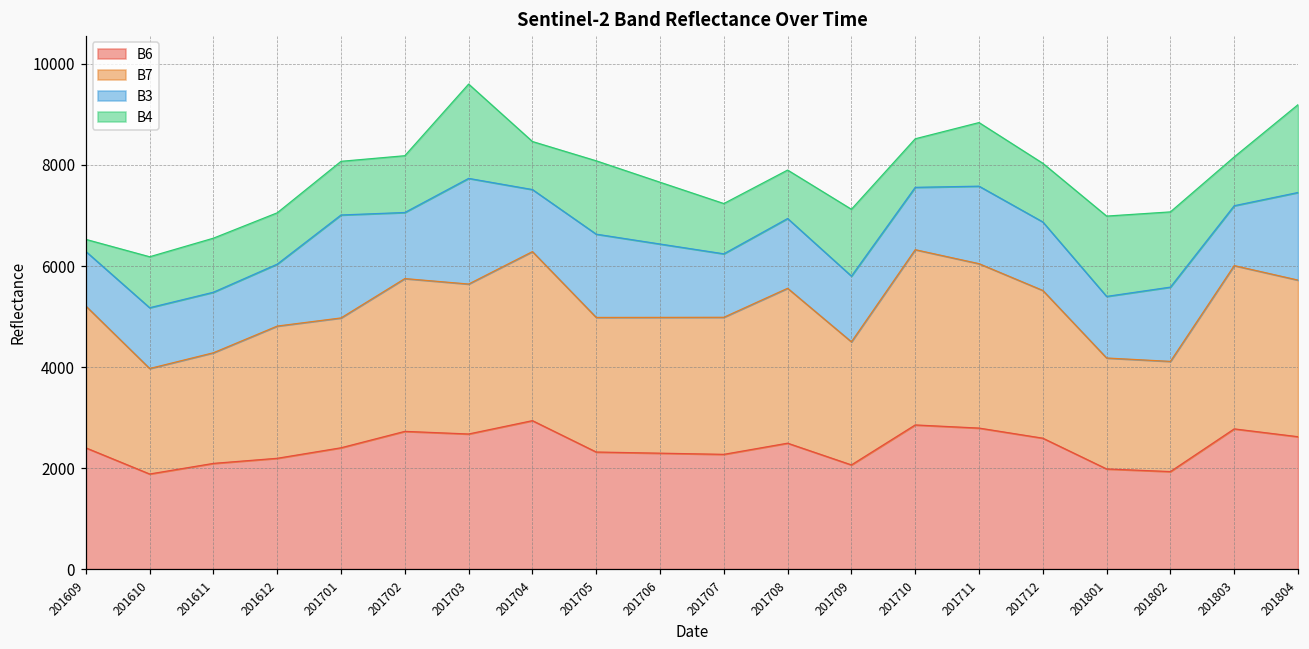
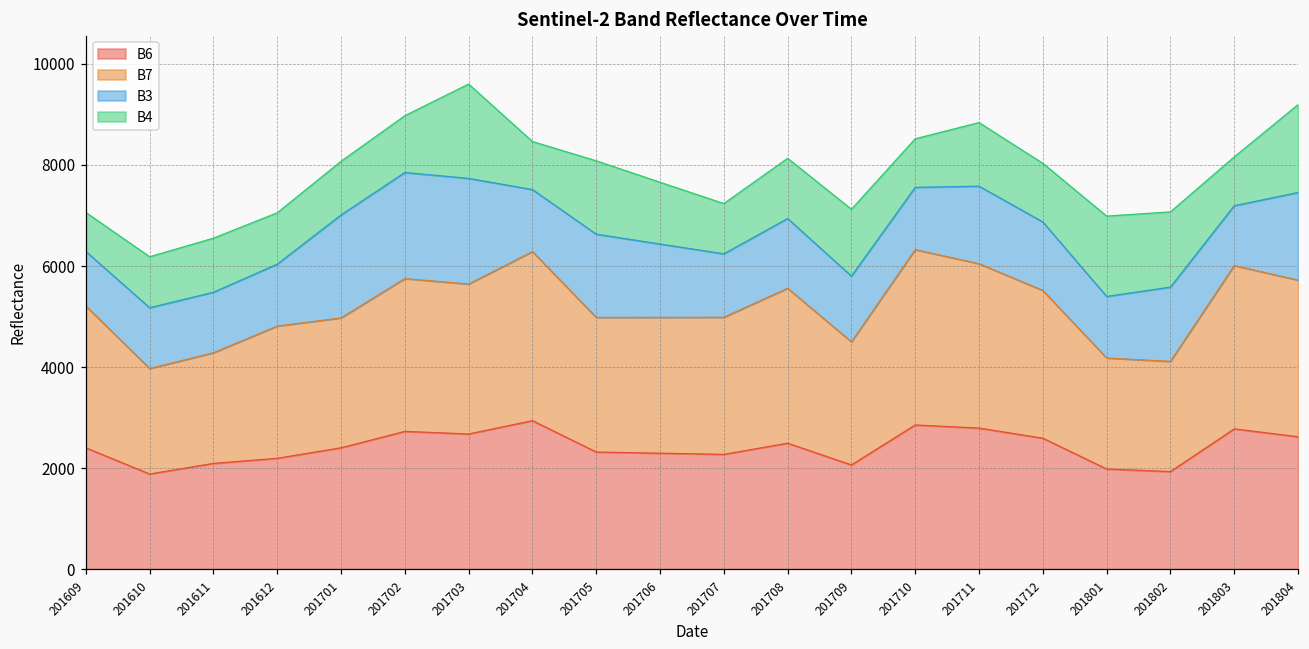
B4, 201609: 200 -> 800
B3, 201702: 1300 -> 2100
B4, 201708: 1000 -> 1200
